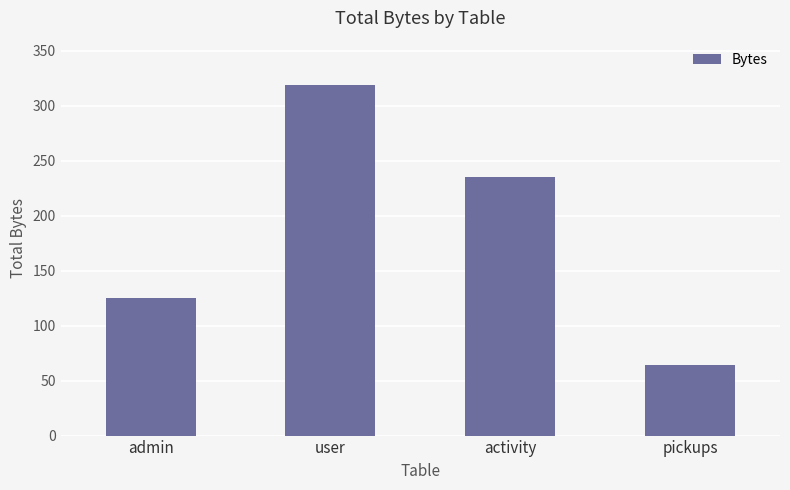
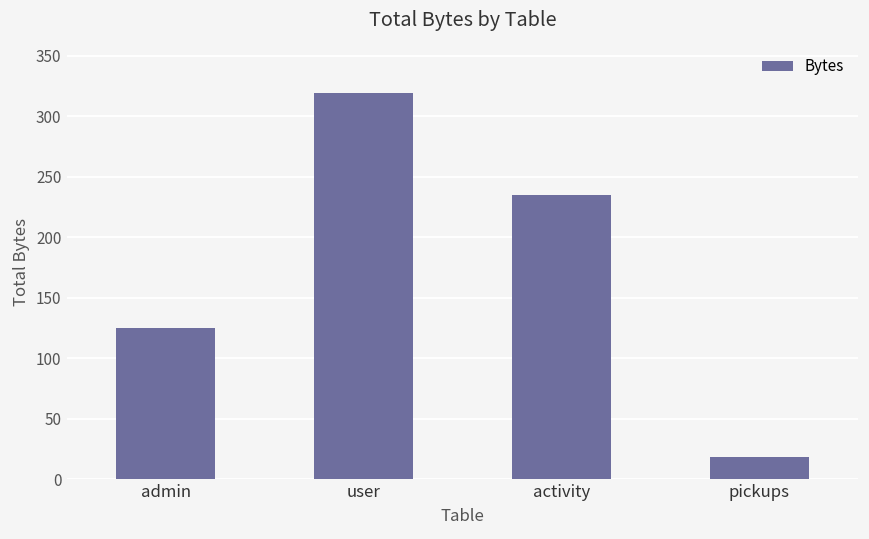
pickups: 64 -> 18
